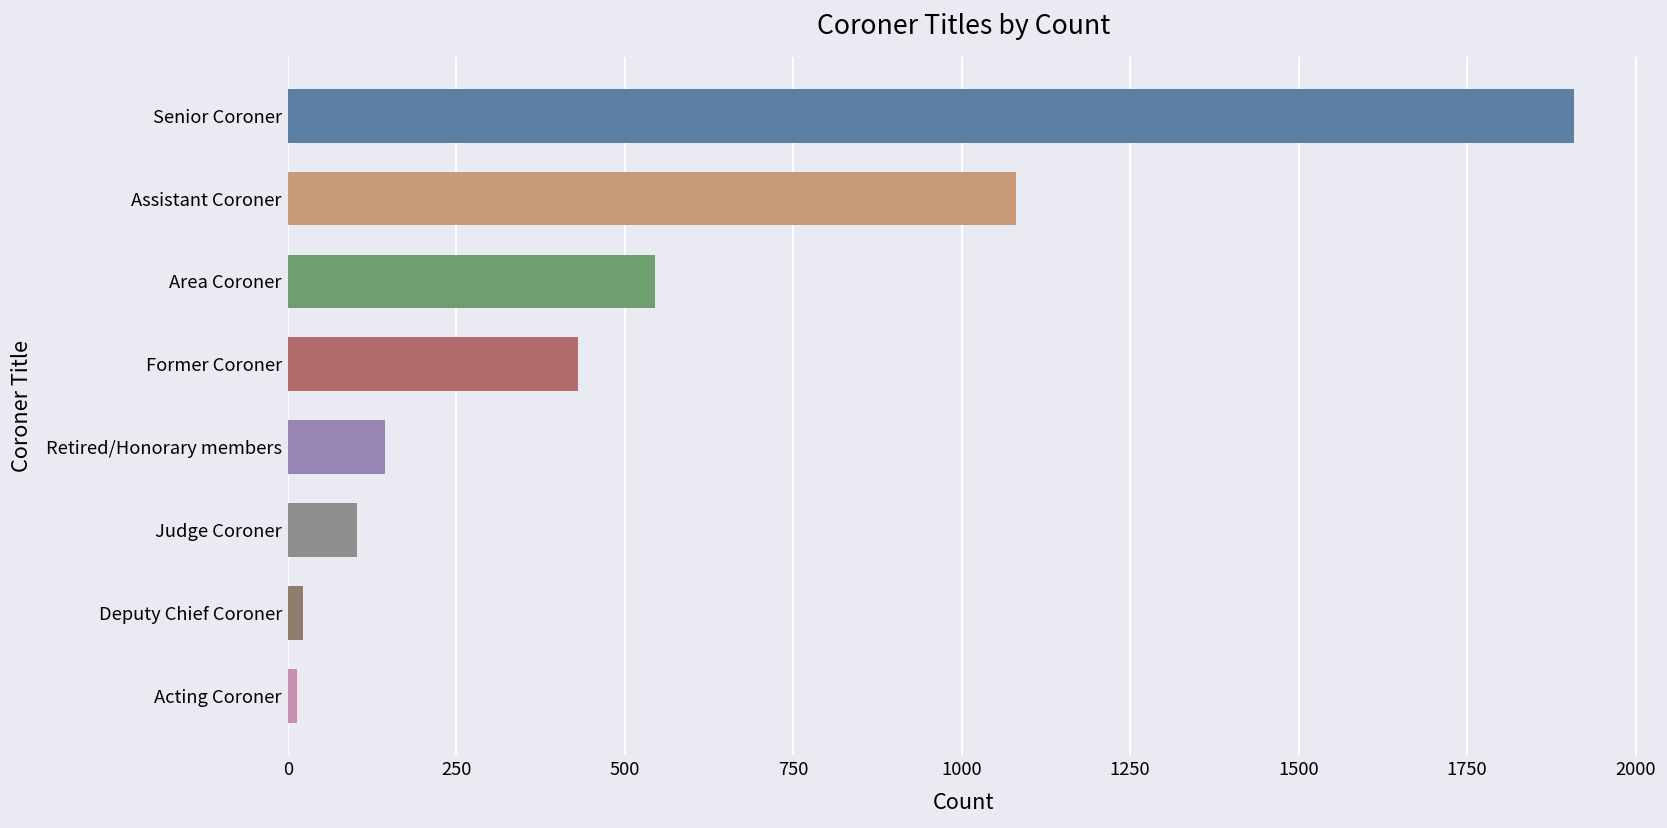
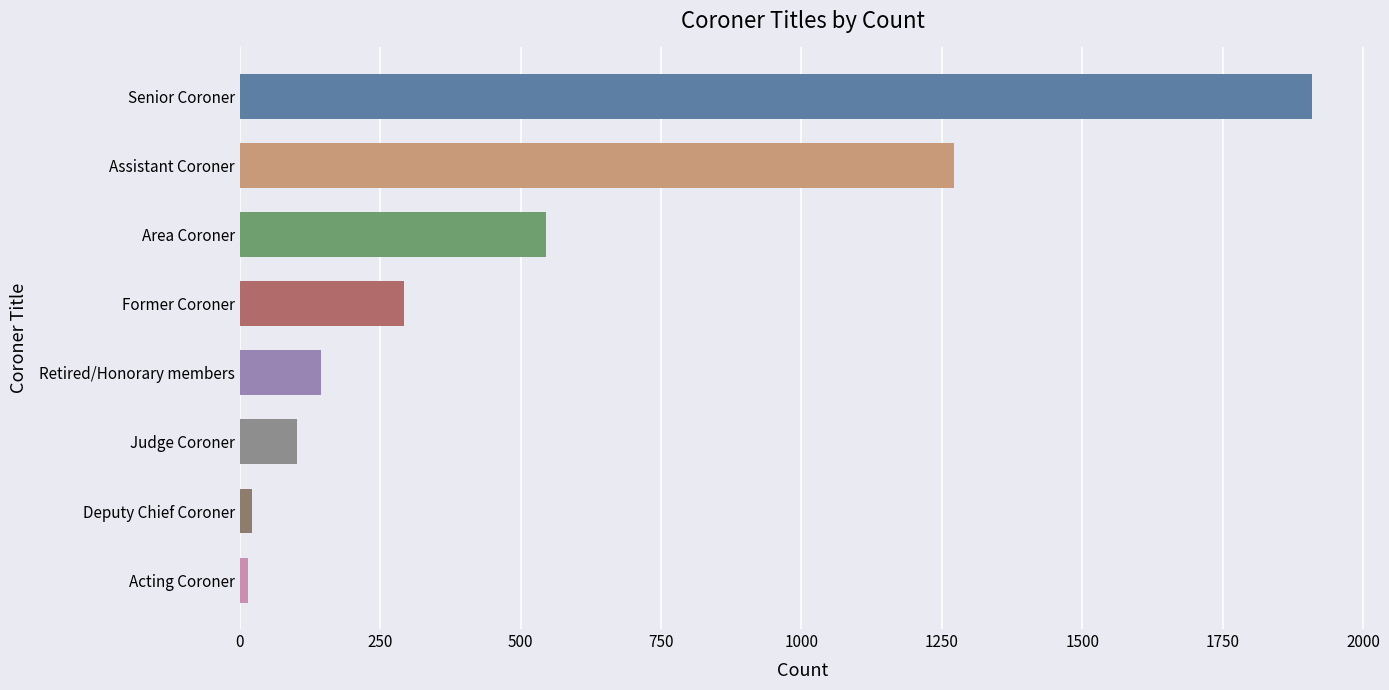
Assistant Coroner: 1080 -> 1270
Former Coroner: 430 -> 290
